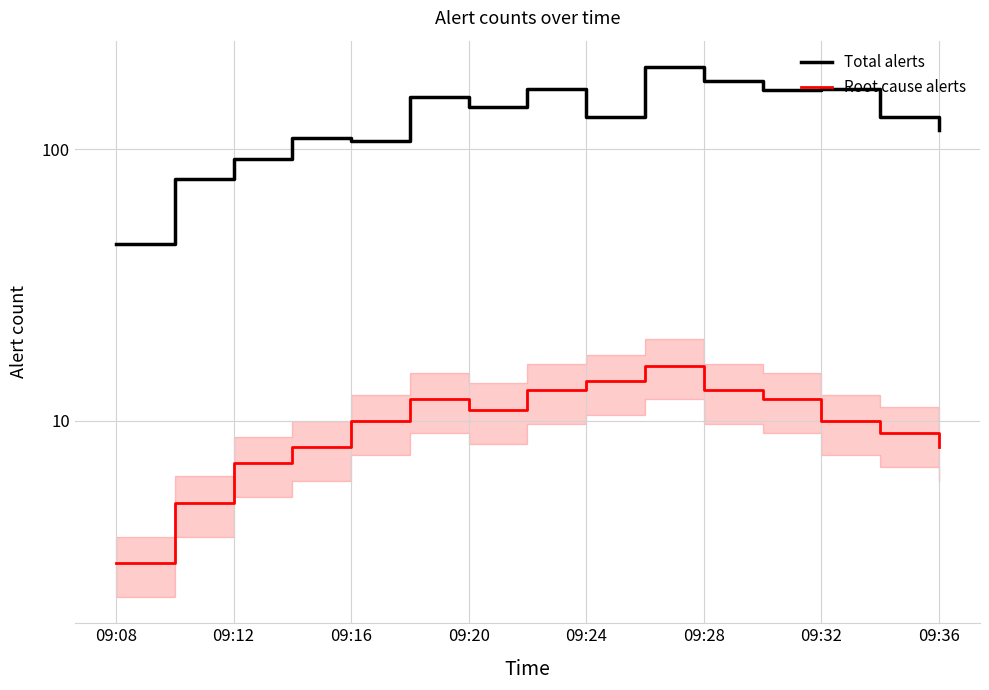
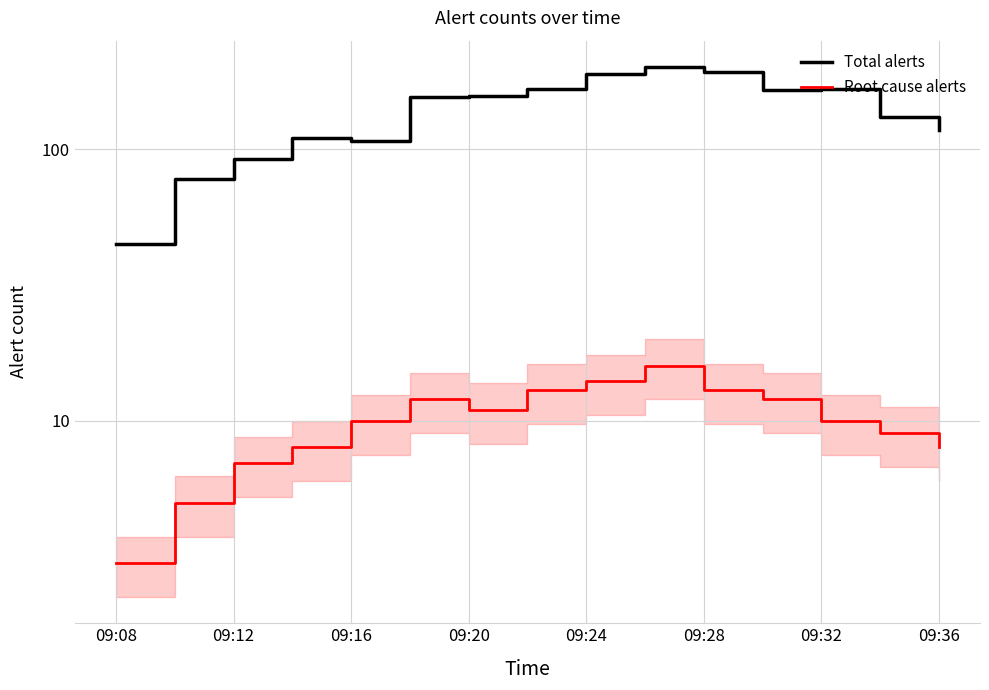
Total alerts, 09:20: 140 -> 160
Total alerts, 09:24: 130 -> 190
Total alerts, 09:28: 180 -> 190
